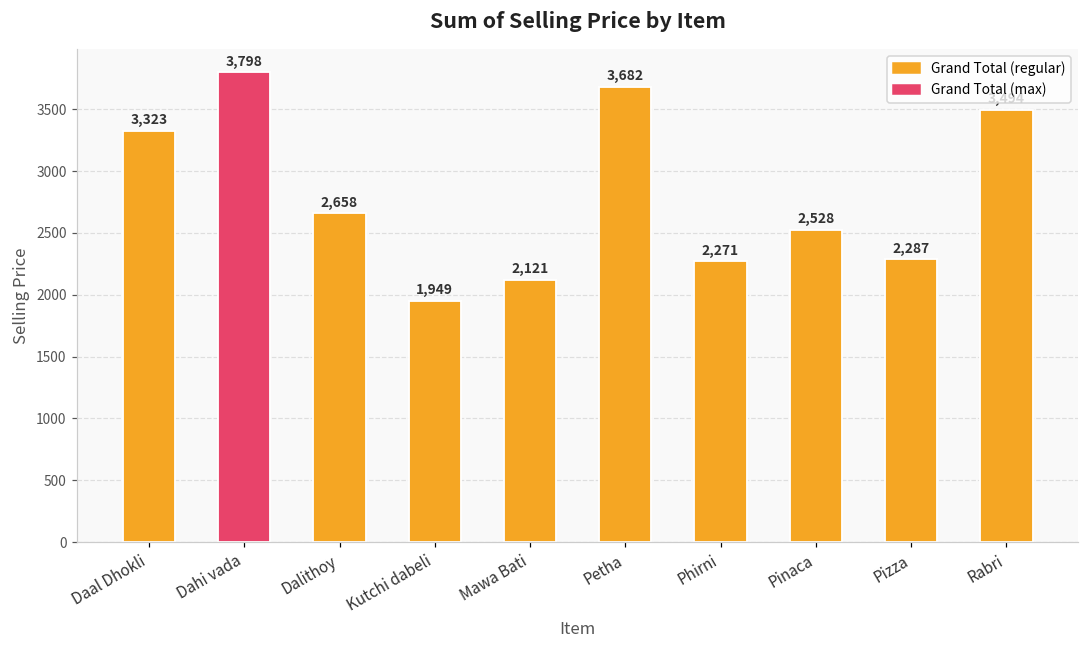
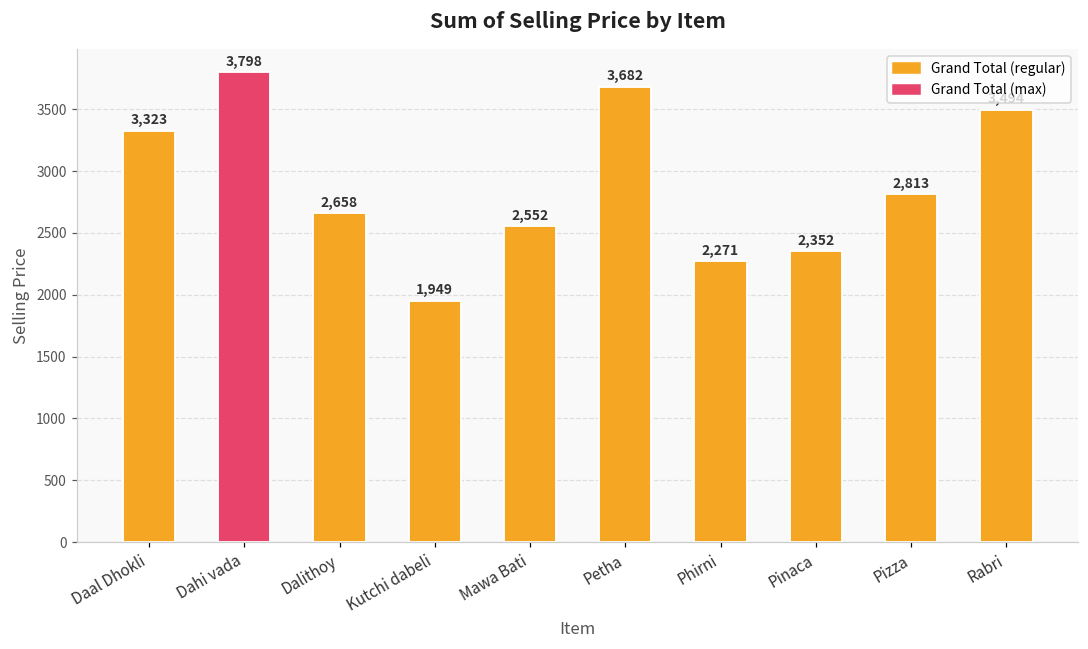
Mawa Bati: 2,121 -> 2,552
Pinaca: 2,528 -> 2,352
Pizza: 2,287 -> 2,813
